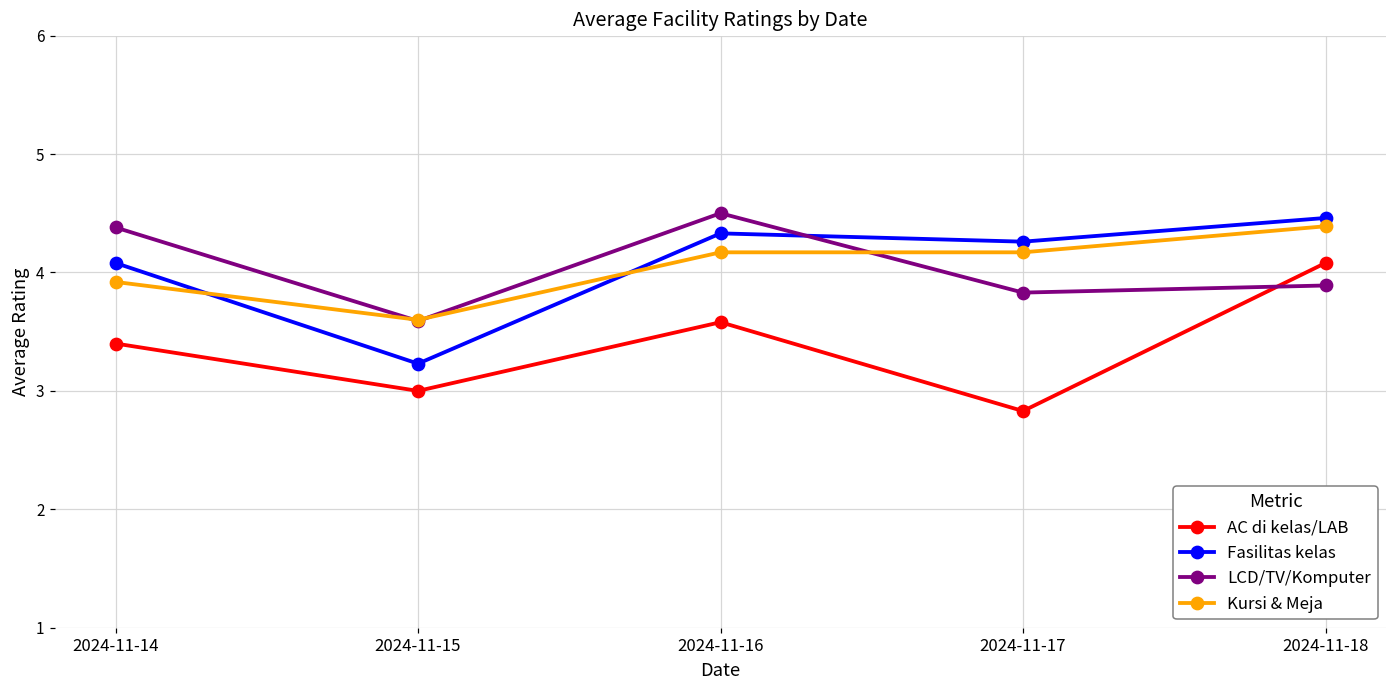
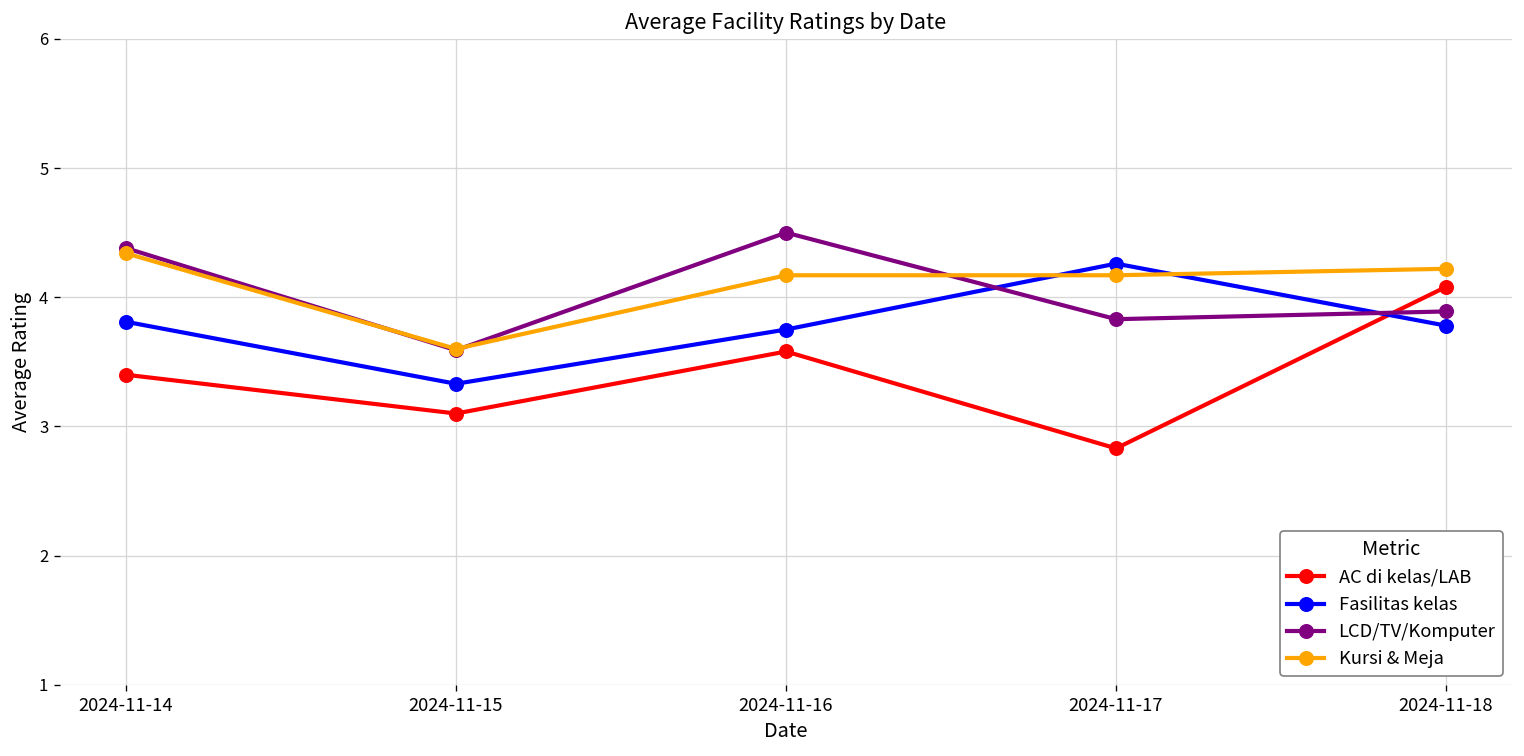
Fasilitas kelas, 2024-11-14: 4.08 -> 3.81
Kursi & Meja, 2024-11-14: 3.92 -> 4.34
AC di kelas/LAB, 2024-11-15: 3.0 -> 3.1
Fasilitas kelas, 2024-11-15: 3.23 -> 3.33
Fasilitas kelas, 2024-11-16: 4.33 -> 3.75
Fasilitas kelas, 2024-11-18: 4.46 -> 3.78
Kursi & Meja, 2024-11-18: 4.39 -> 4.22
